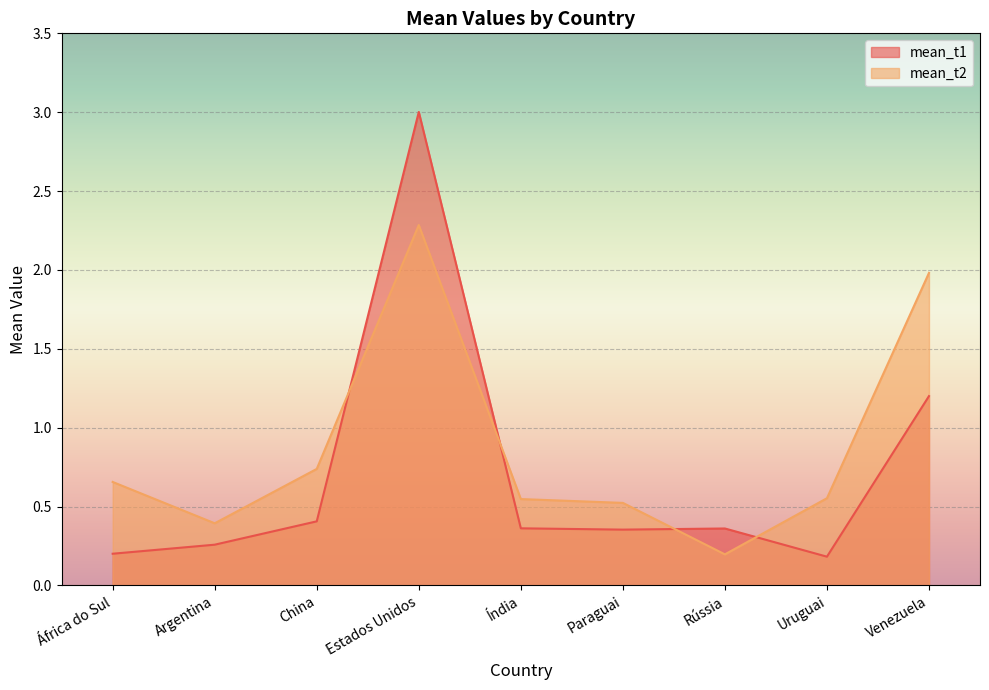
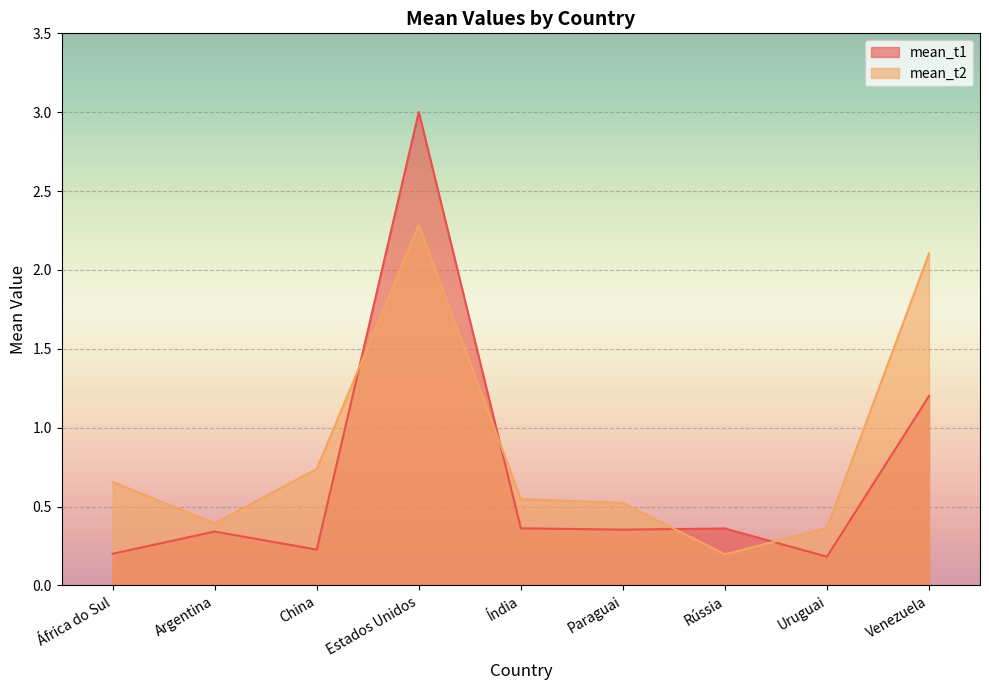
mean_t1, Argentina: 0.26 -> 0.34
mean_t1, China: 0.41 -> 0.23
mean_t2, Uruguai: 0.55 -> 0.36
mean_t2, Venezuela: 1.98 -> 2.10
